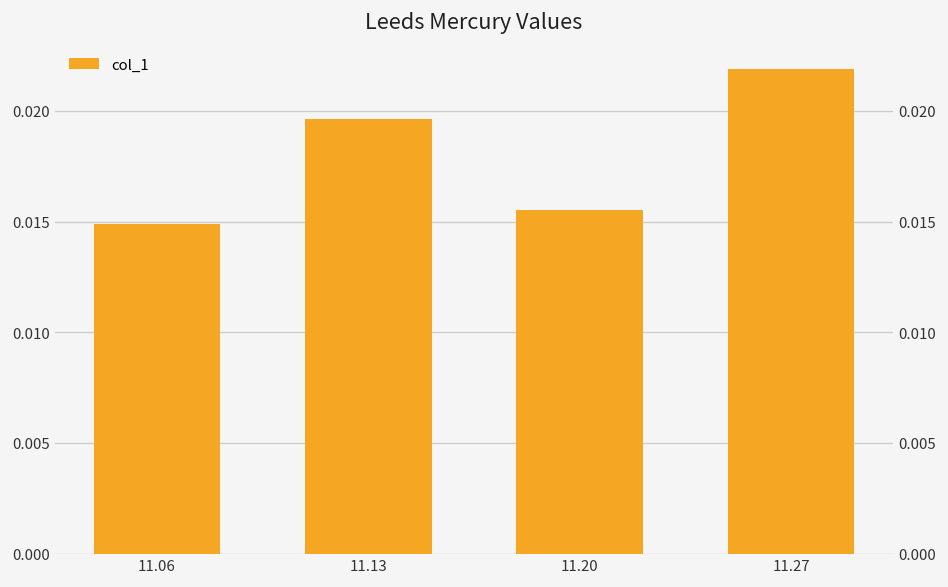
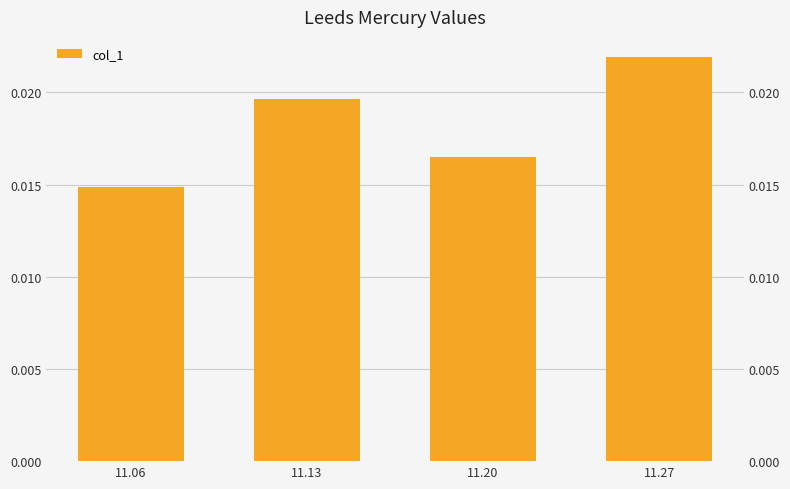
11.20: 0.0155 -> 0.0165
